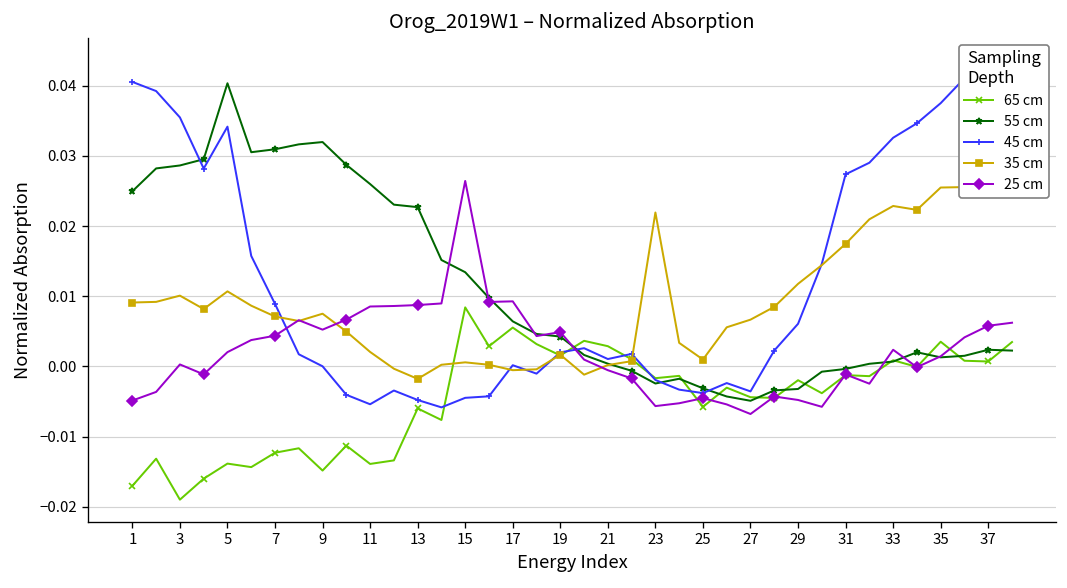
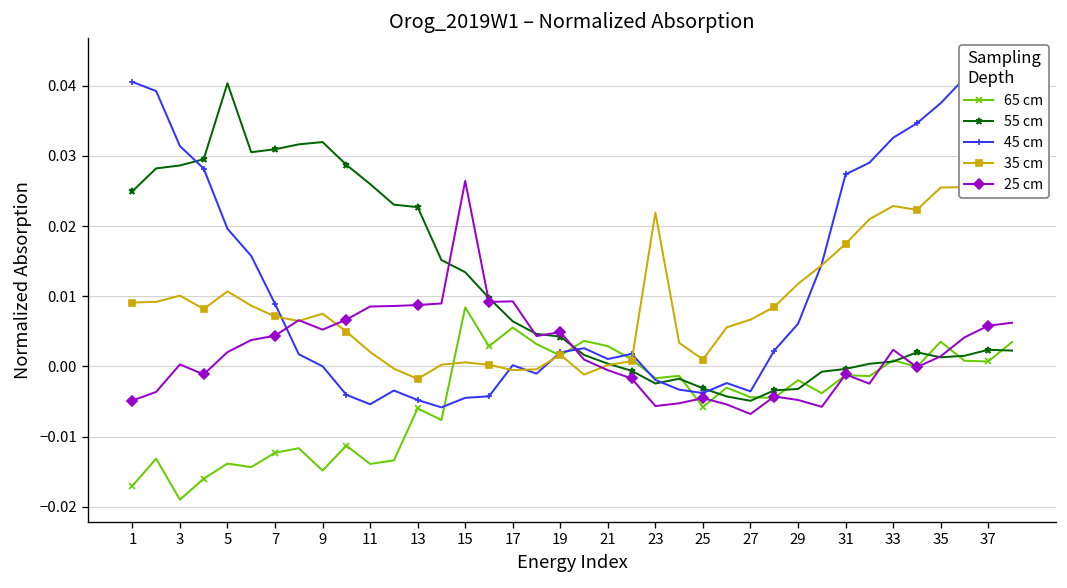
45 cm, 3: 0.035 -> 0.031
45 cm, 5: 0.034 -> 0.020
